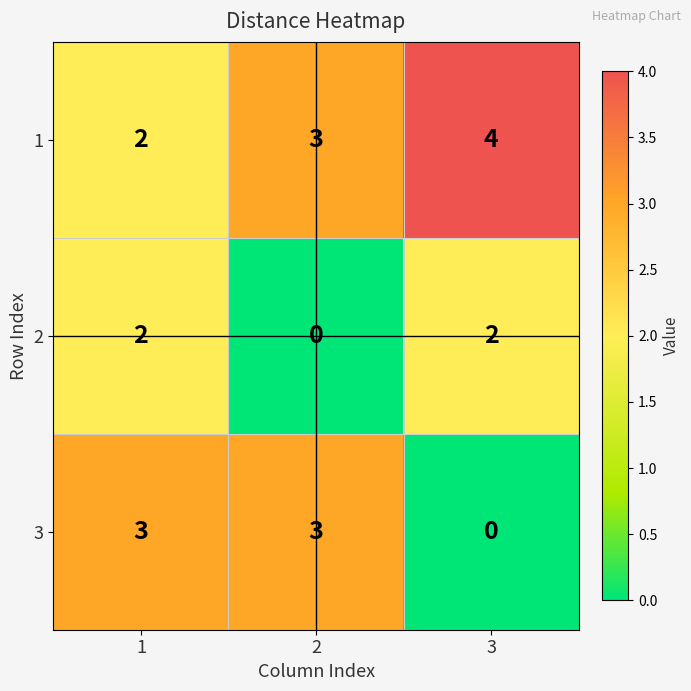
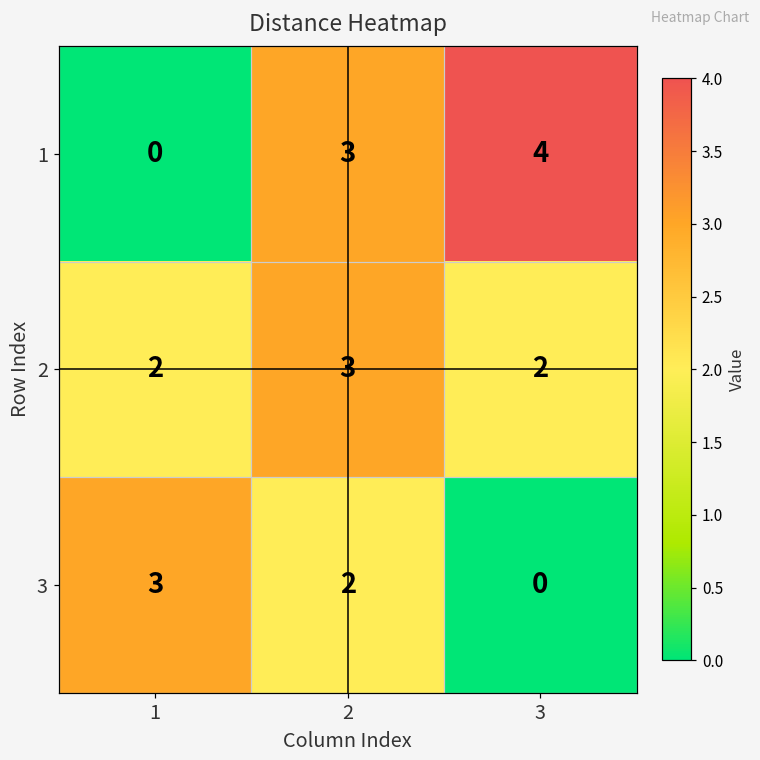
1, 1: 2 -> 0
2, 2: 0 -> 3
3, 2: 3 -> 2
